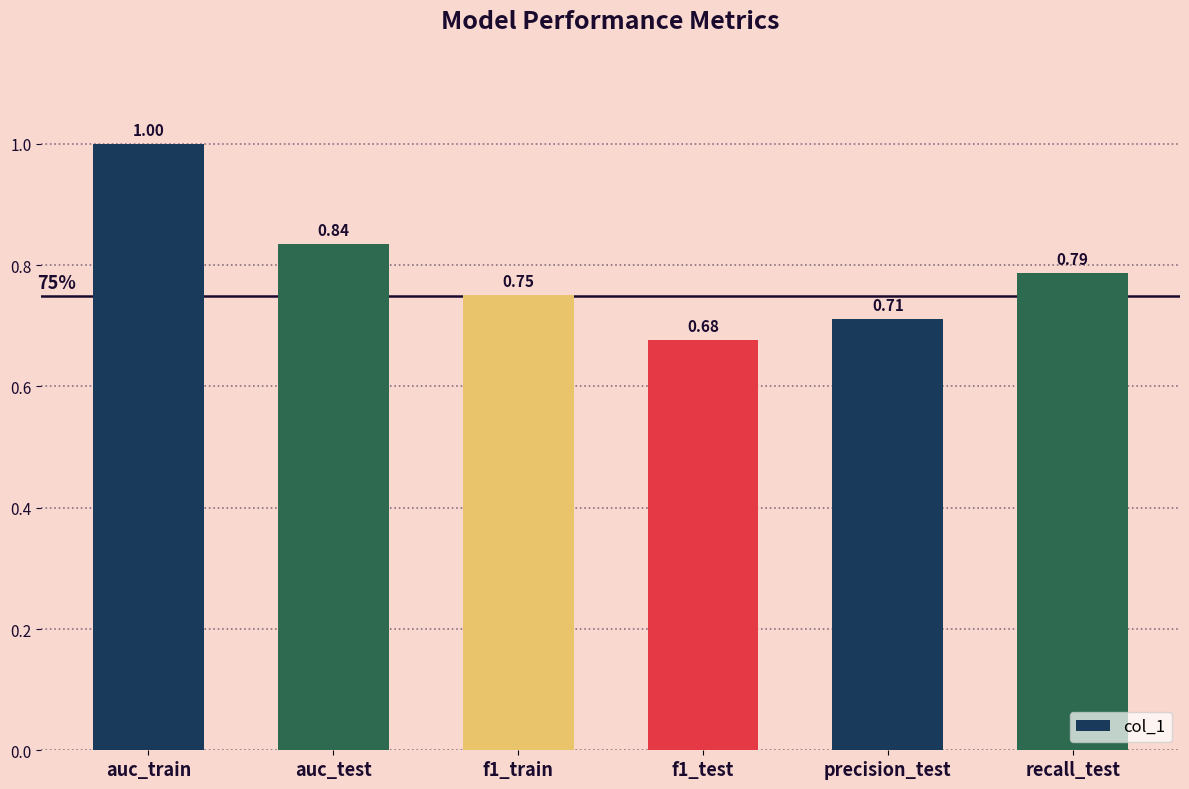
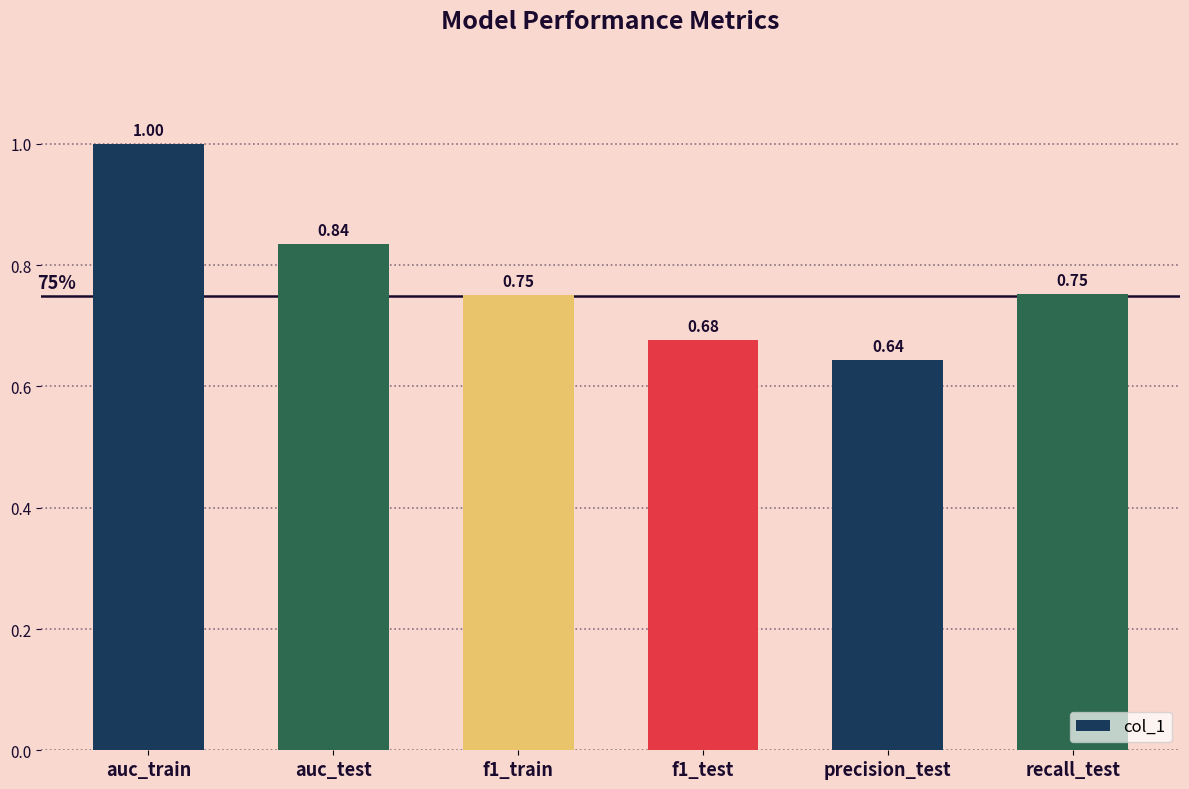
precision_test: 0.71 -> 0.64
recall_test: 0.79 -> 0.75
